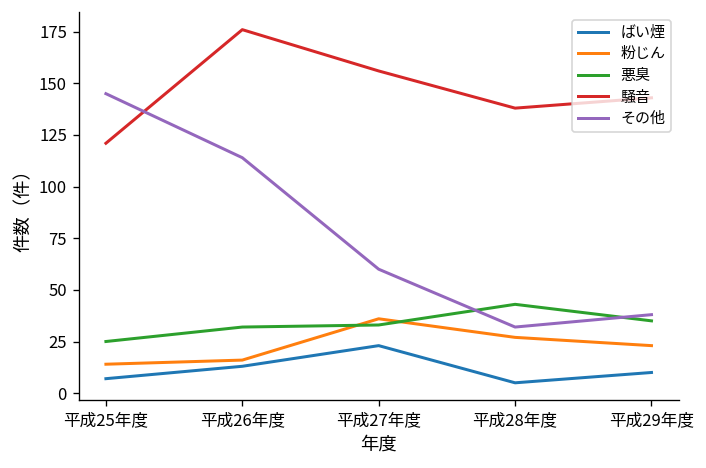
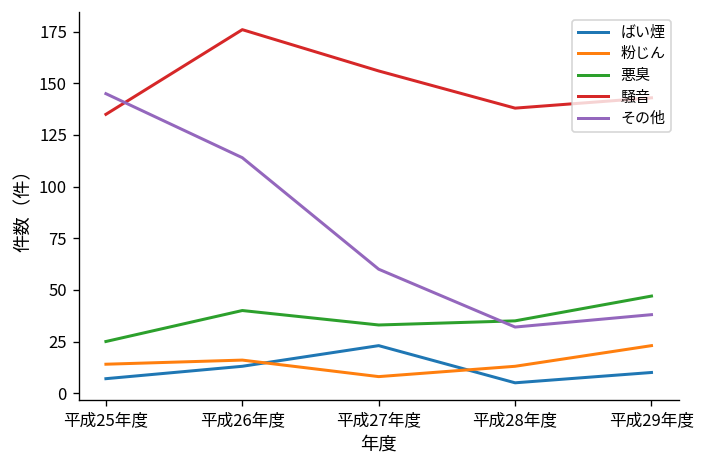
騒音, 平成25年度: 121 -> 135
悪臭, 平成26年度: 32 -> 40
粉じん, 平成27年度: 36 -> 8
粉じん, 平成28年度: 27 -> 13
悪臭, 平成28年度: 43 -> 35
悪臭, 平成29年度: 35 -> 47
